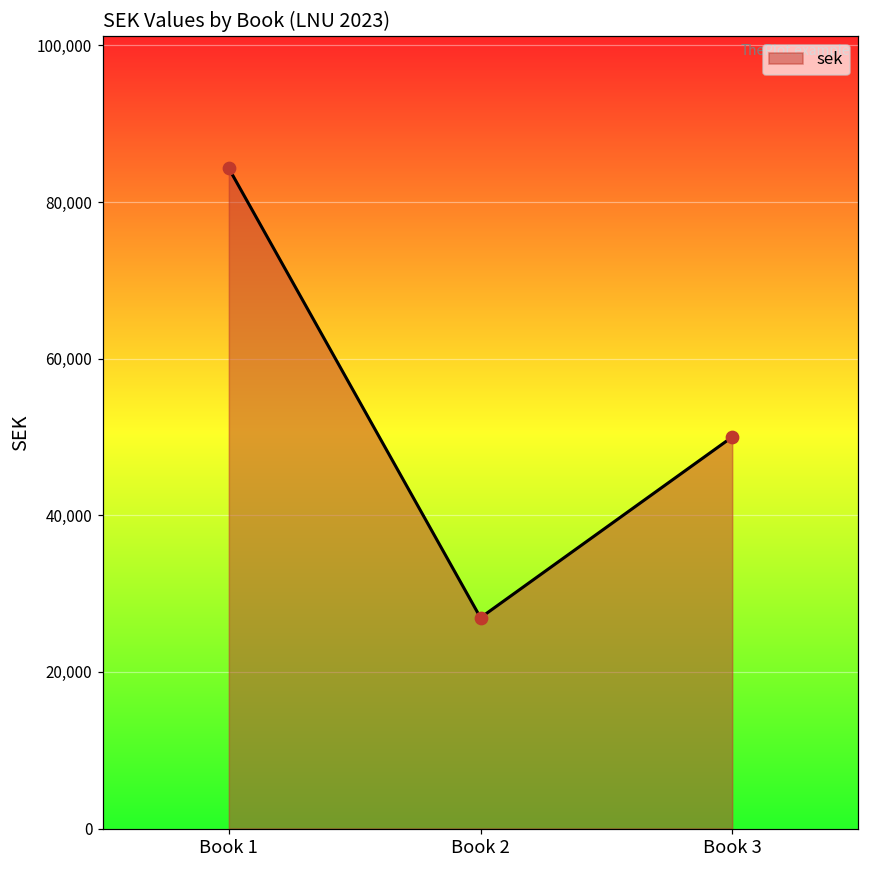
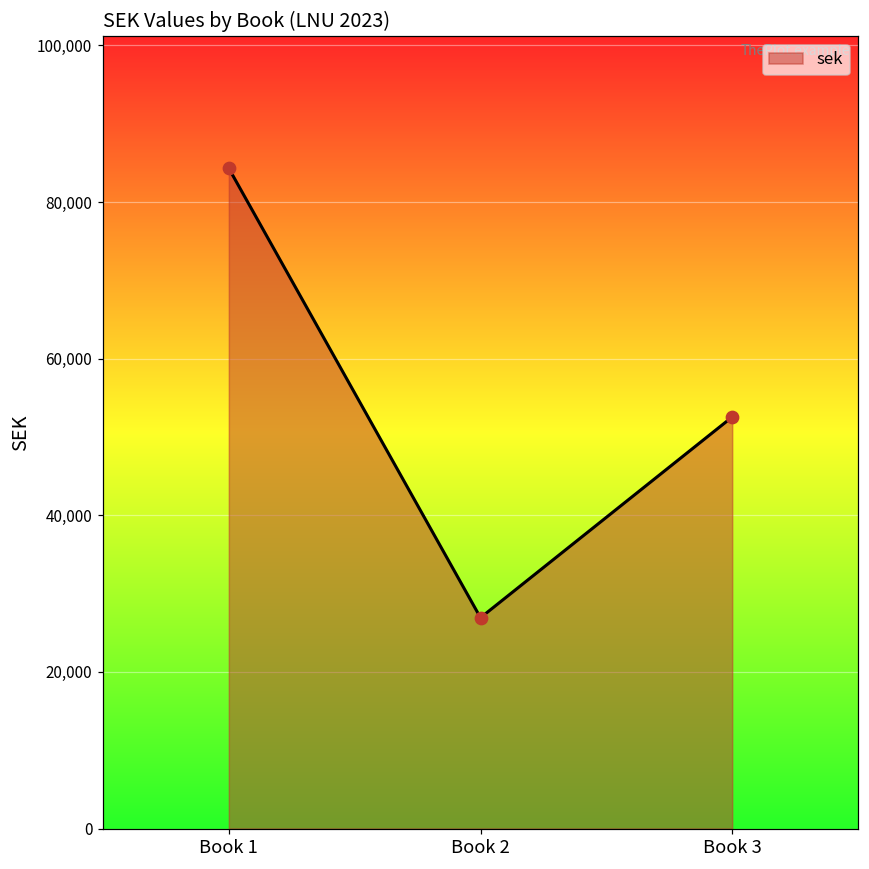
Book 3: 50,000 -> 53,000
